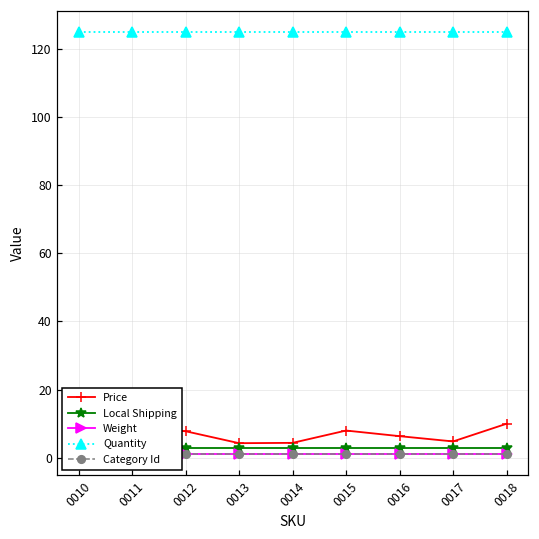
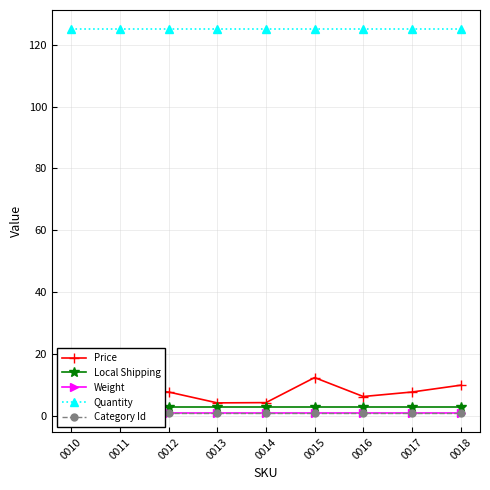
Price, 0015: 8 -> 12
Price, 0017: 5 -> 8
